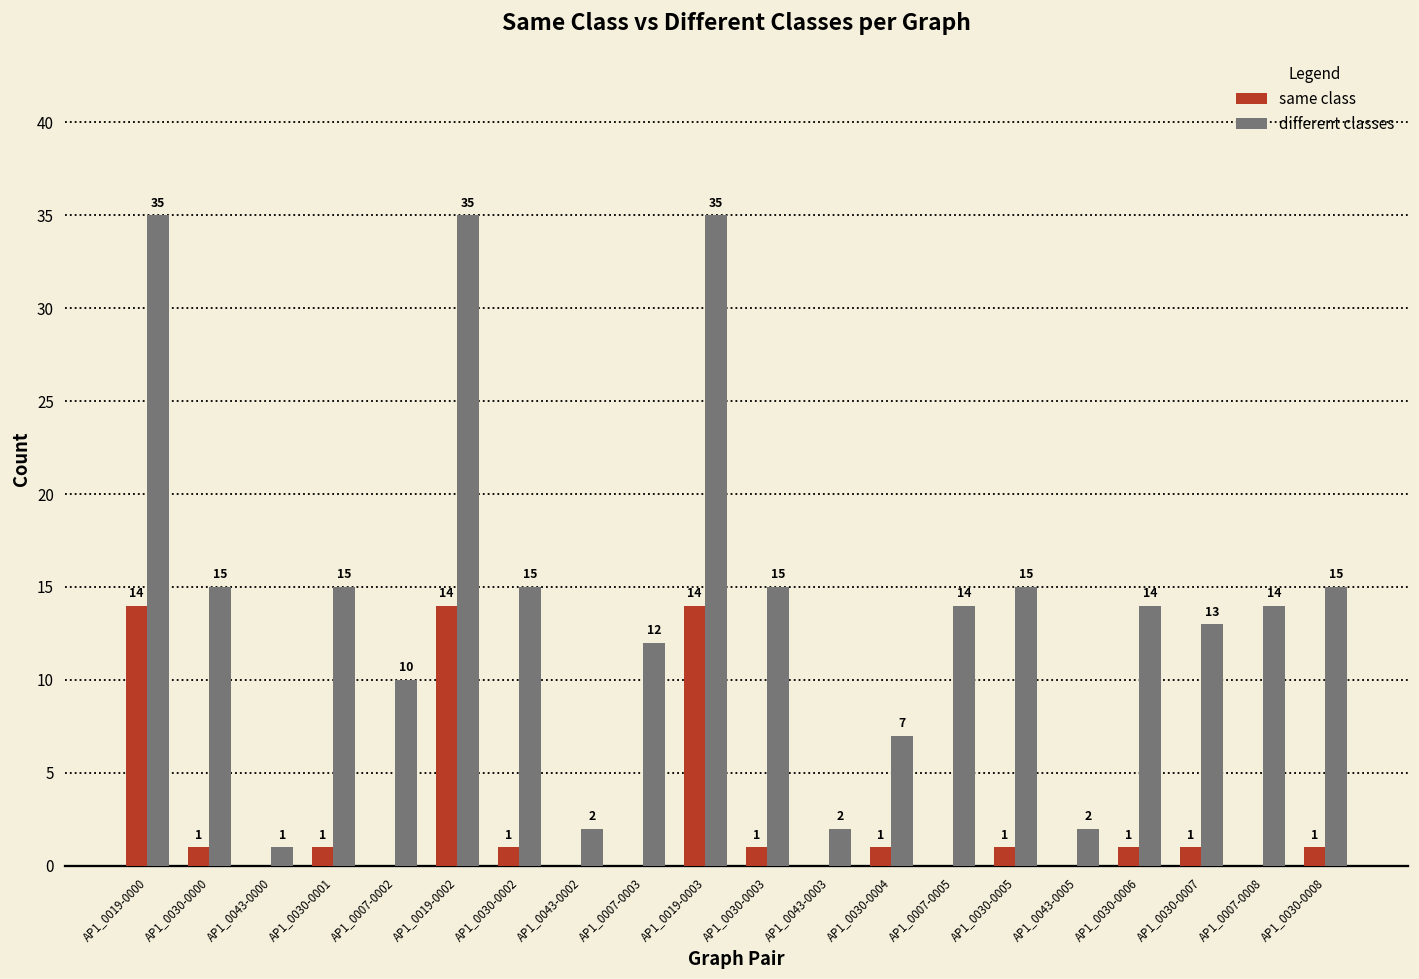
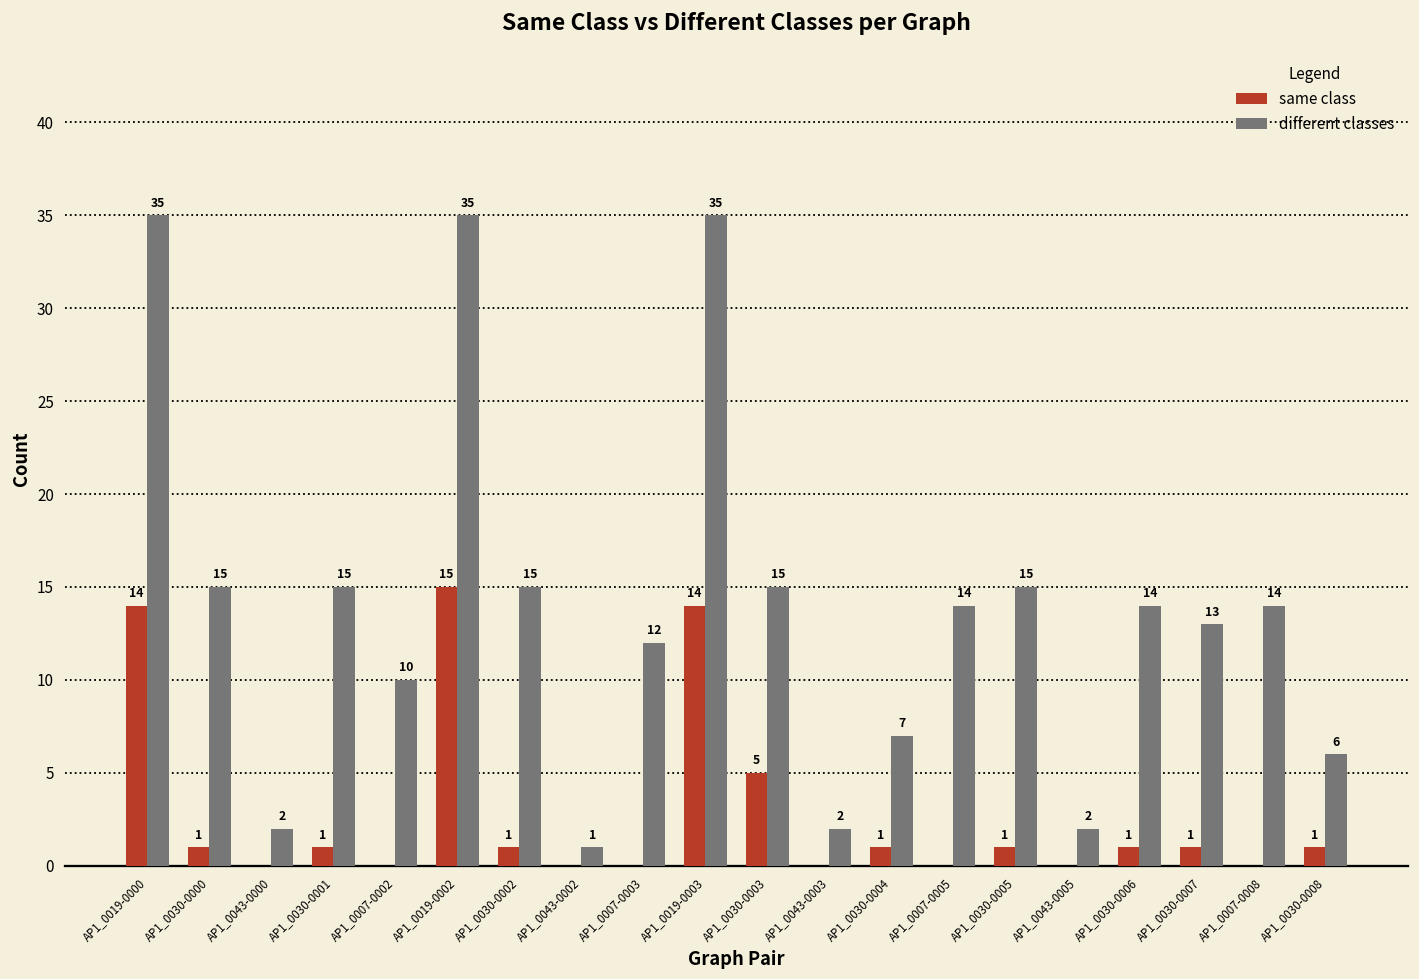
different classes, AP1_0043-0000: 1 -> 2
same class, AP1_0019-0002: 14 -> 15
different classes, AP1_0043-0002: 2 -> 1
same class, AP1_0030-0003: 1 -> 5
different classes, AP1_0030-0008: 15 -> 6
